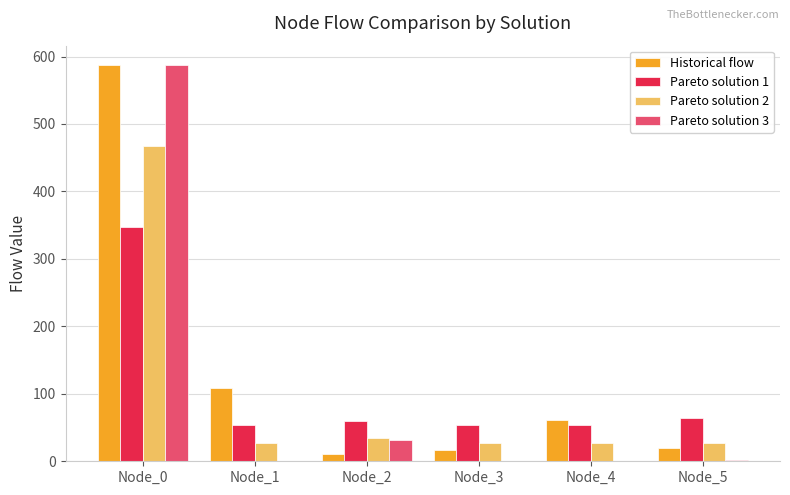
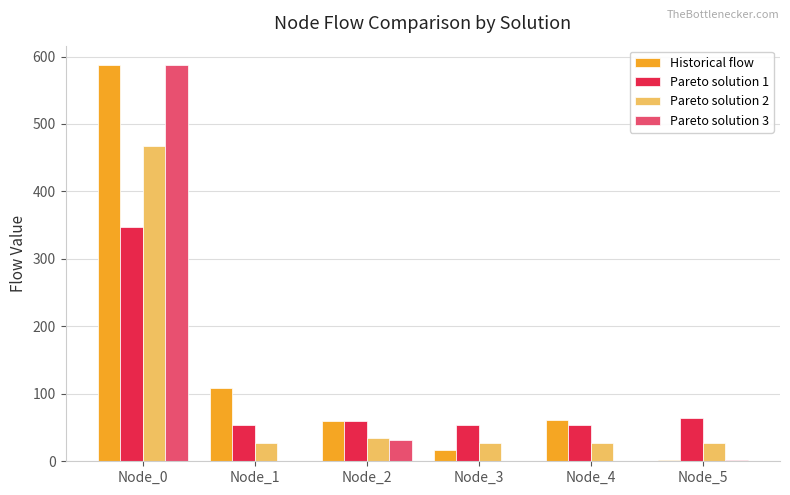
Historical flow, Node_2: 10 -> 60
Historical flow, Node_5: 20 -> 0
